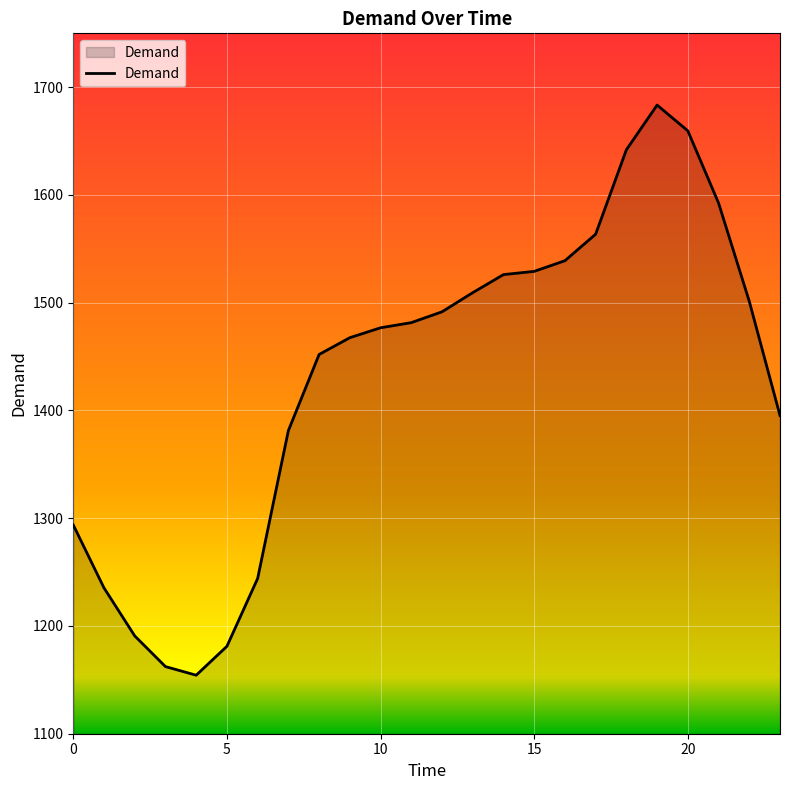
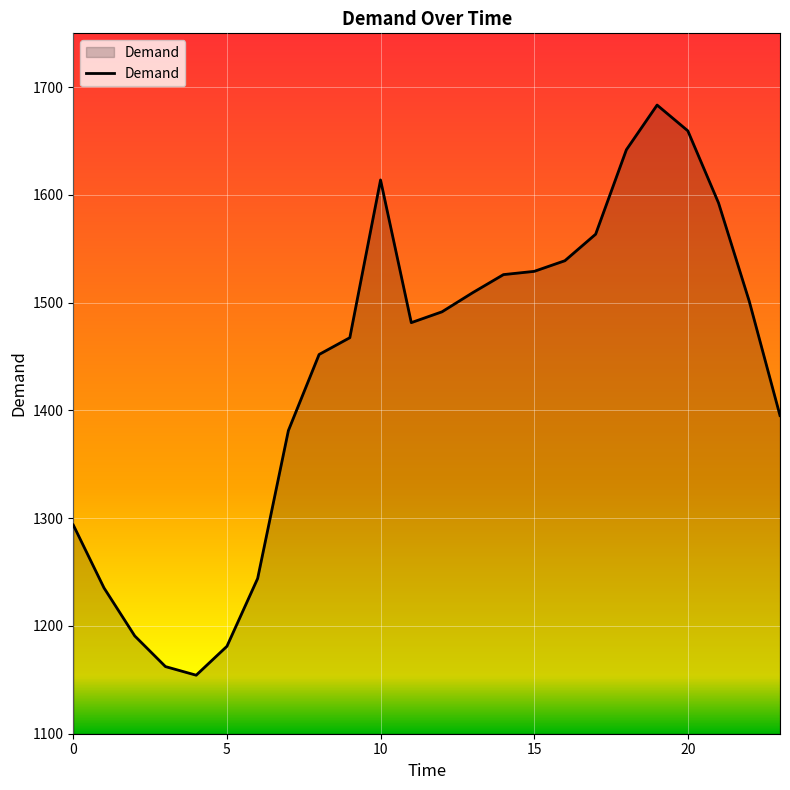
10: 1477 -> 1614
